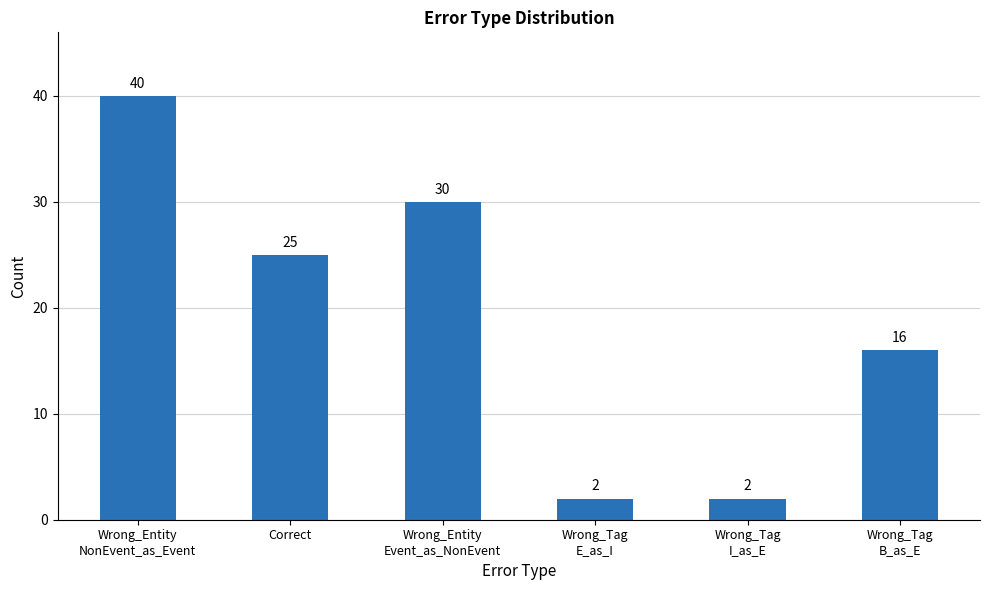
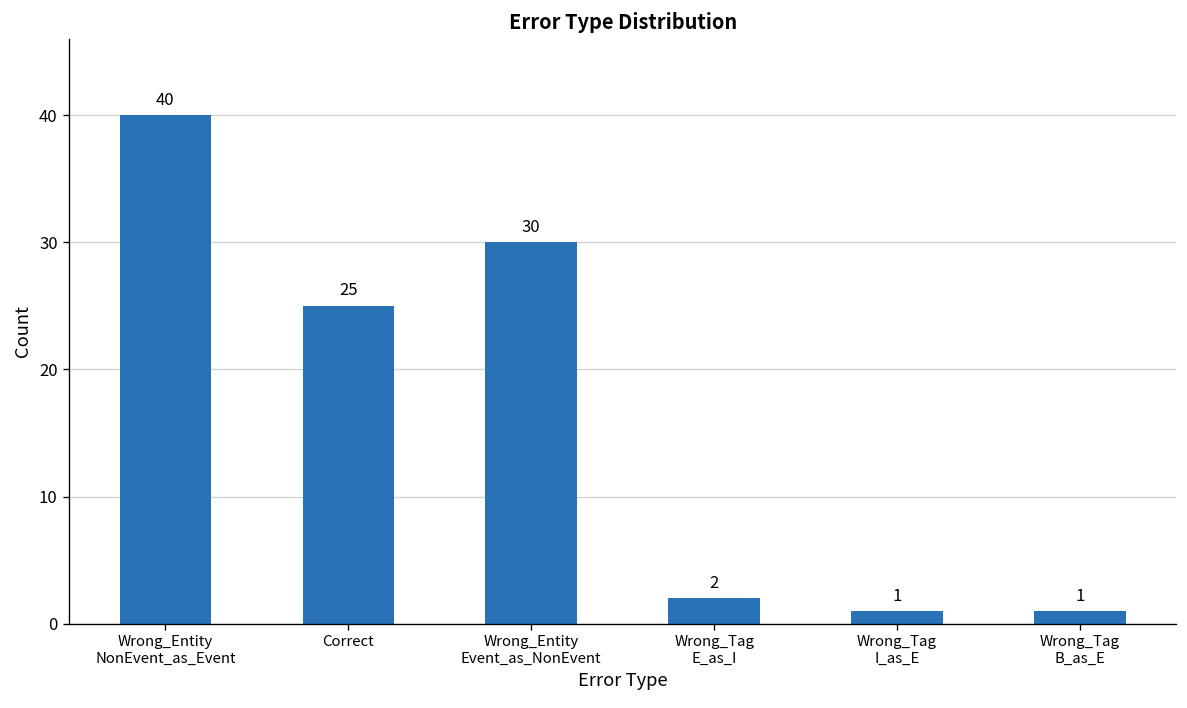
Wrong_Tag I_as_E: 2 -> 1
Wrong_Tag B_as_E: 16 -> 1
